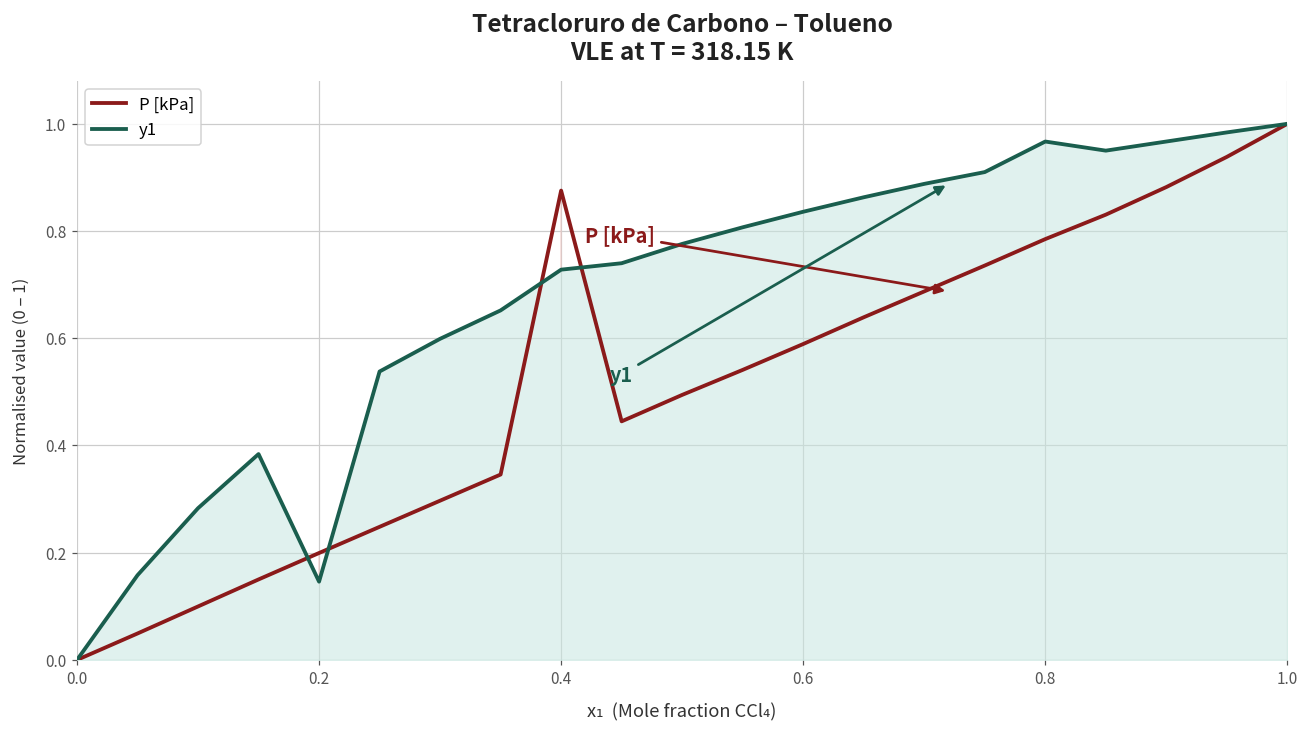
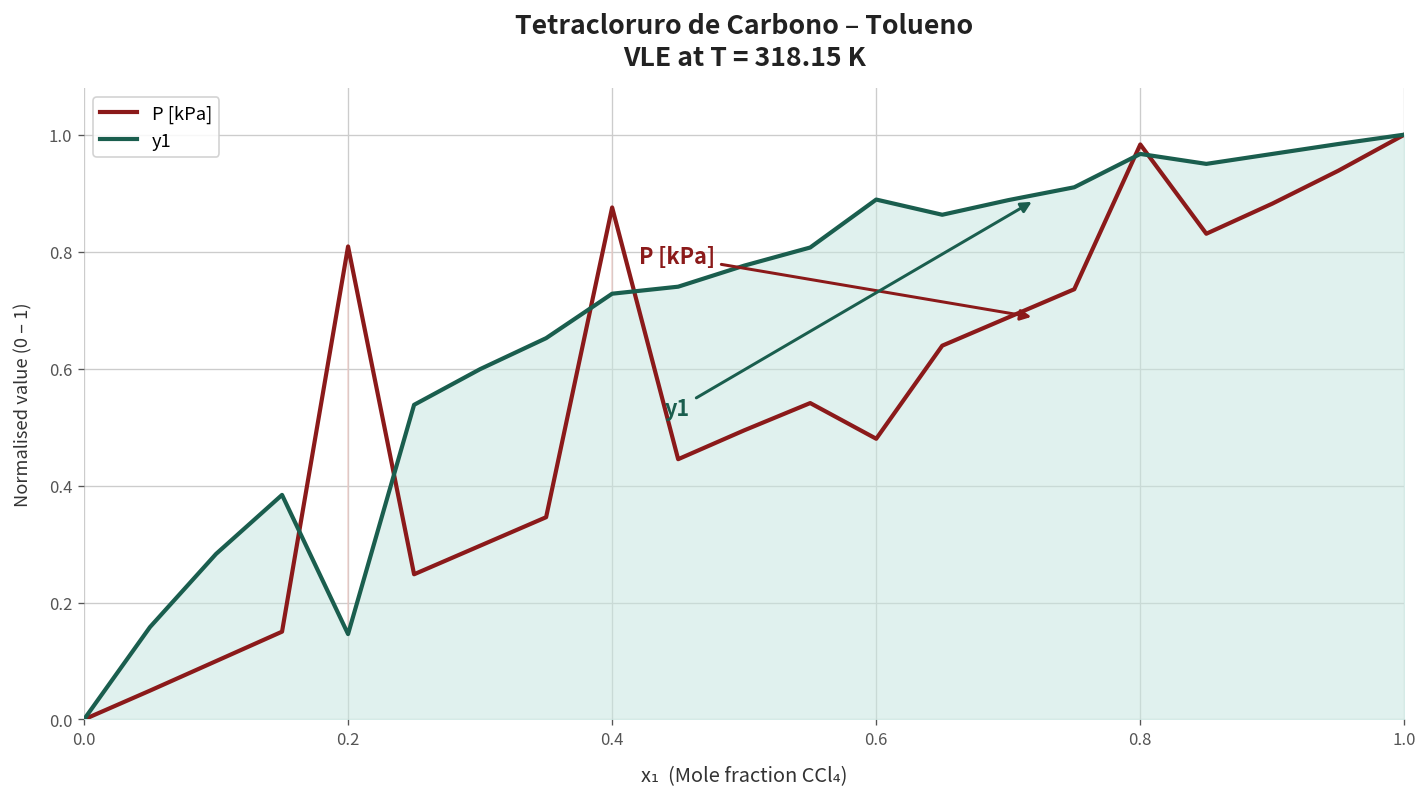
P [kPa], 0.2: 0.20 -> 0.81
P [kPa], 0.6: 0.59 -> 0.48
y1, 0.6: 0.84 -> 0.89
P [kPa], 0.8: 0.78 -> 0.98
